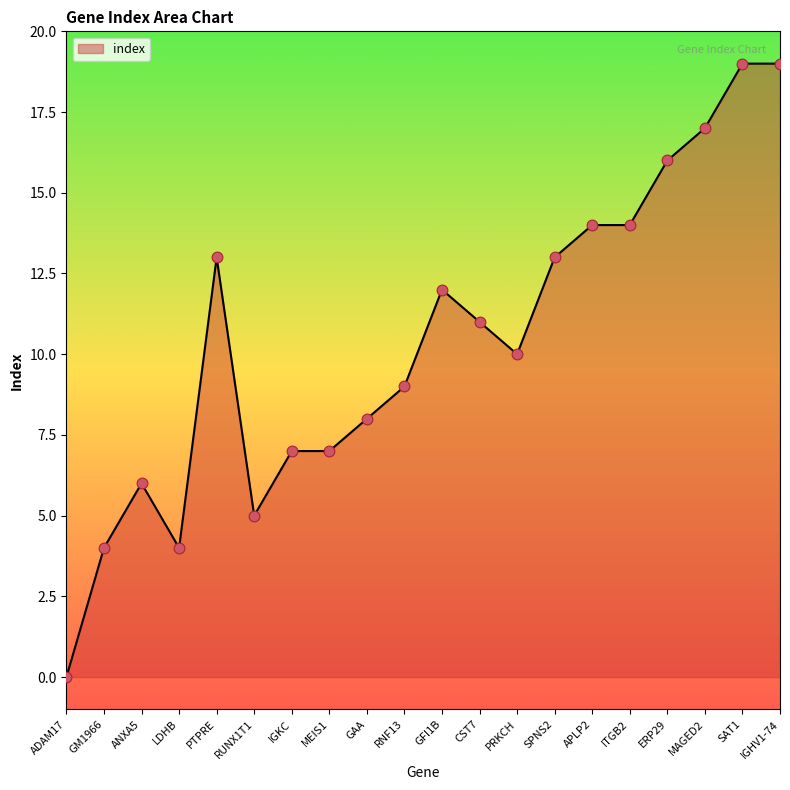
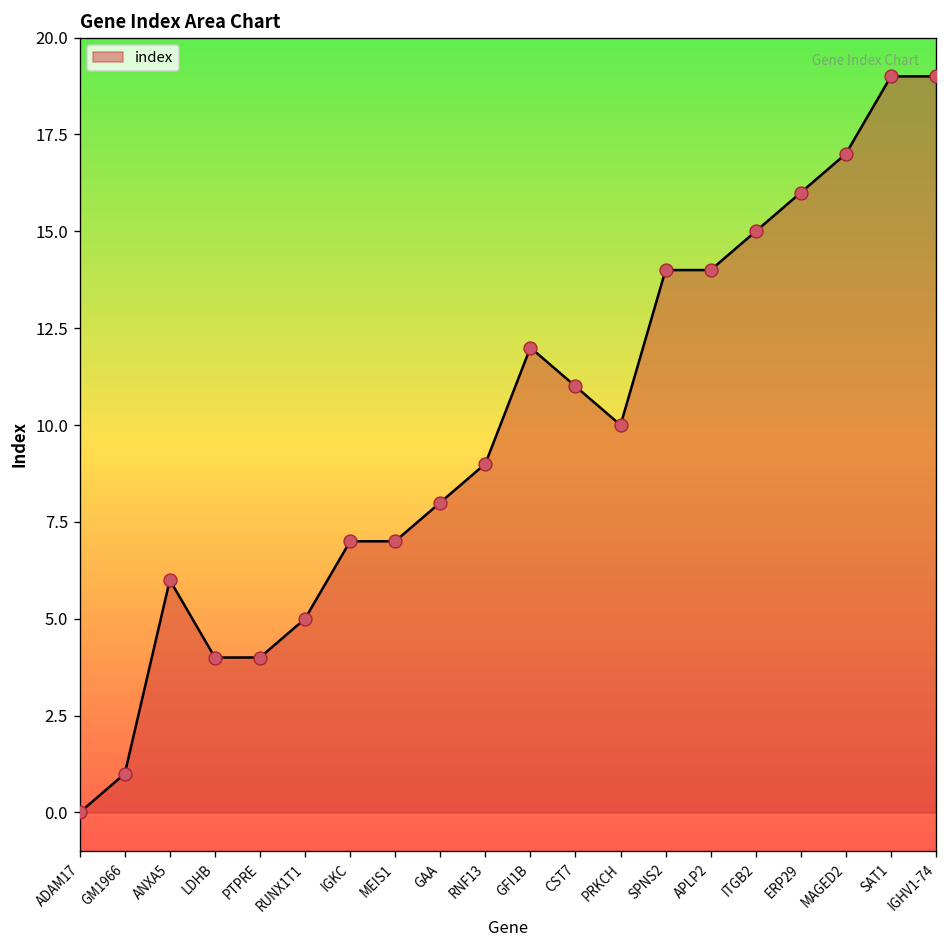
GM1966: 4 -> 1
PTPRE: 13 -> 4
SPNS2: 13 -> 14
ITGB2: 14 -> 15
